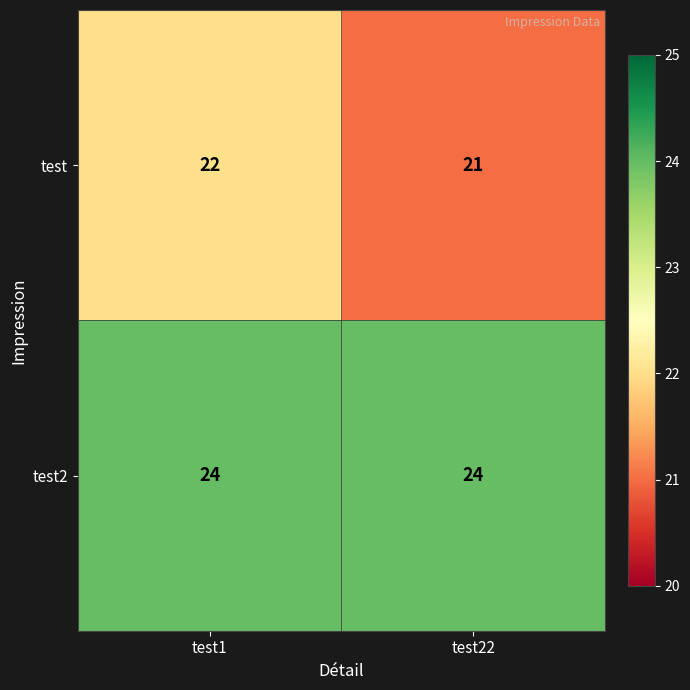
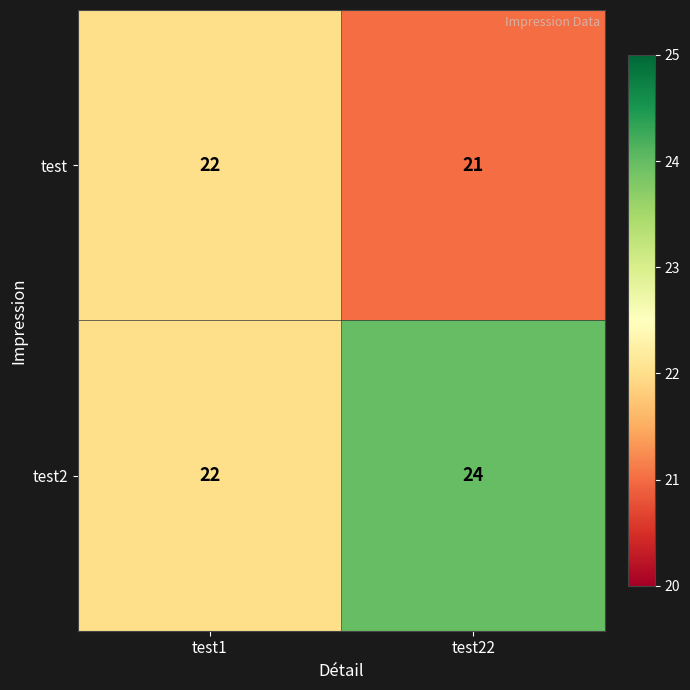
test2, test1: 24 -> 22
